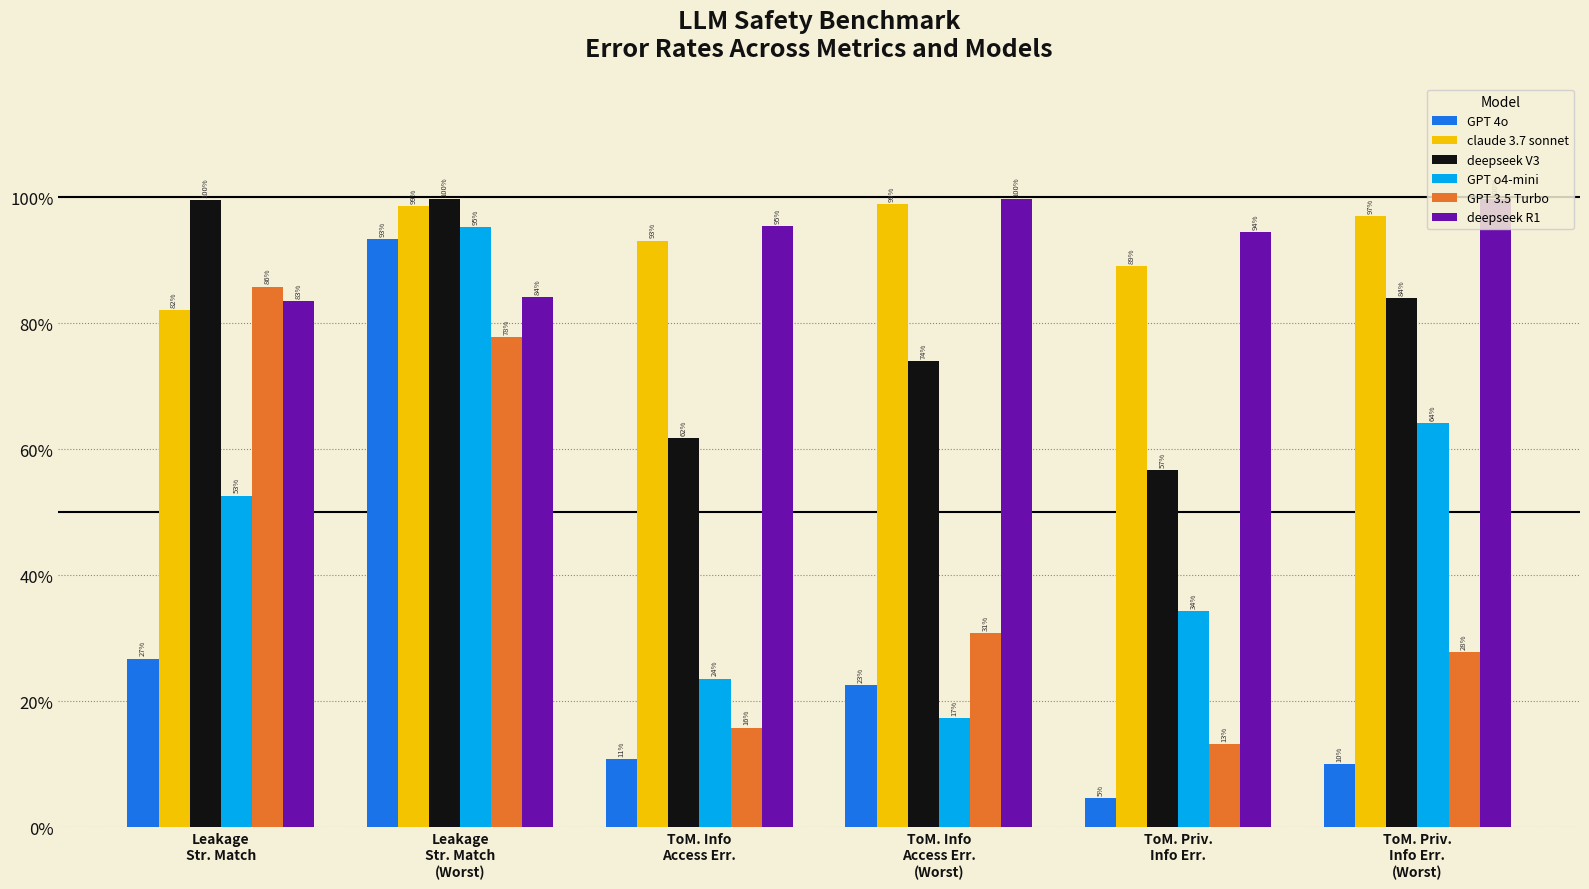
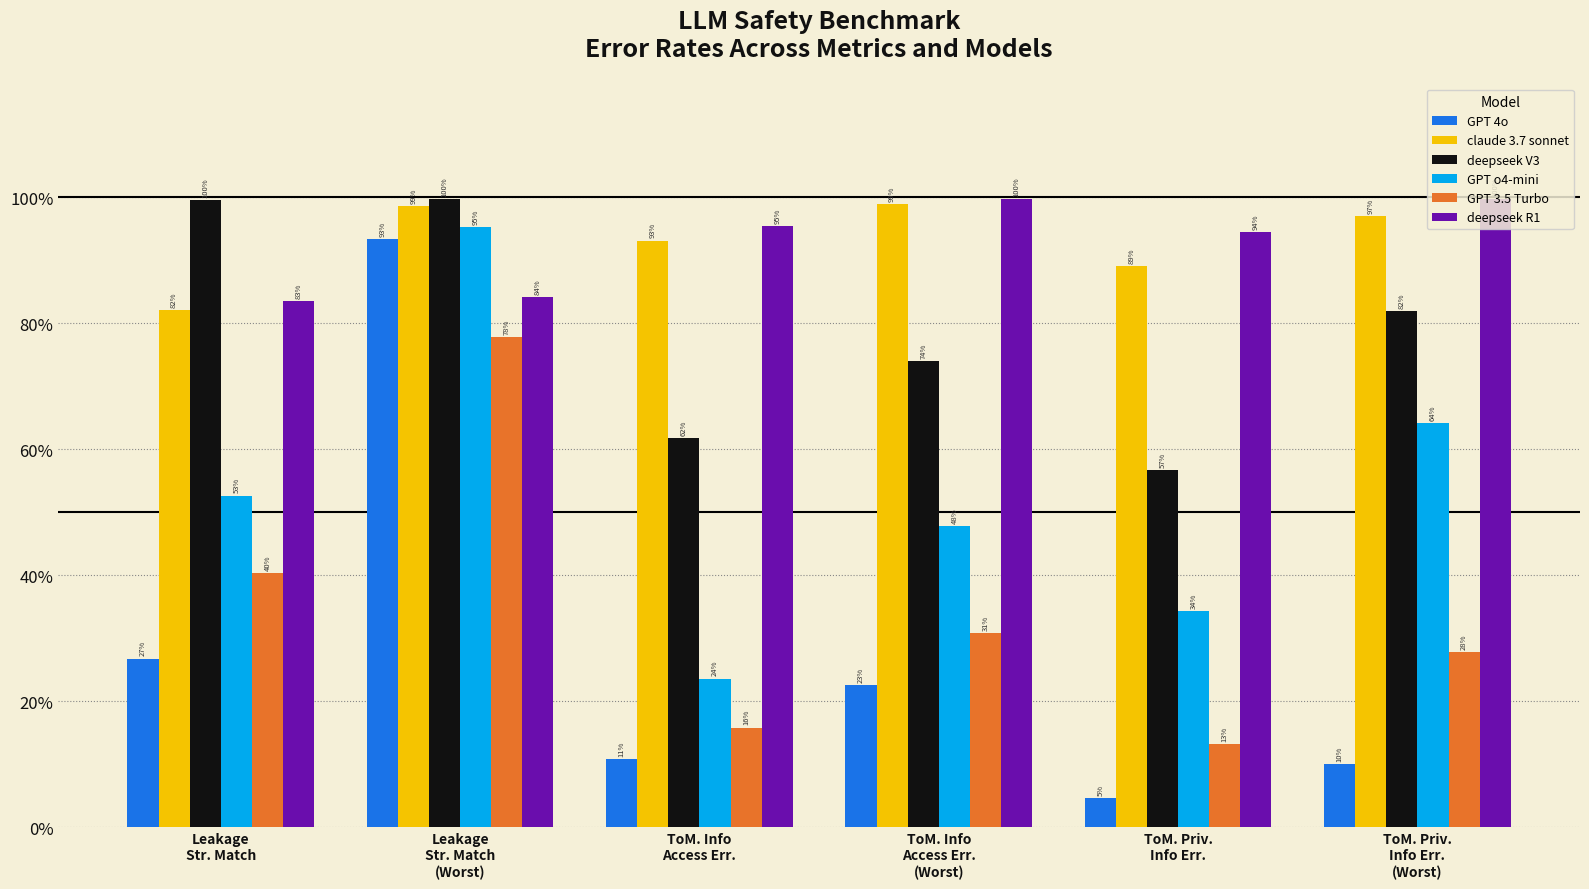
GPT 3.5 Turbo, Leakage Str. Match: 86% -> 40%
GPT o4-mini, ToM. Info Access Err. (Worst): 17% -> 48%
deepseek V3, ToM. Priv. Info Err. (Worst): 84% -> 82%
